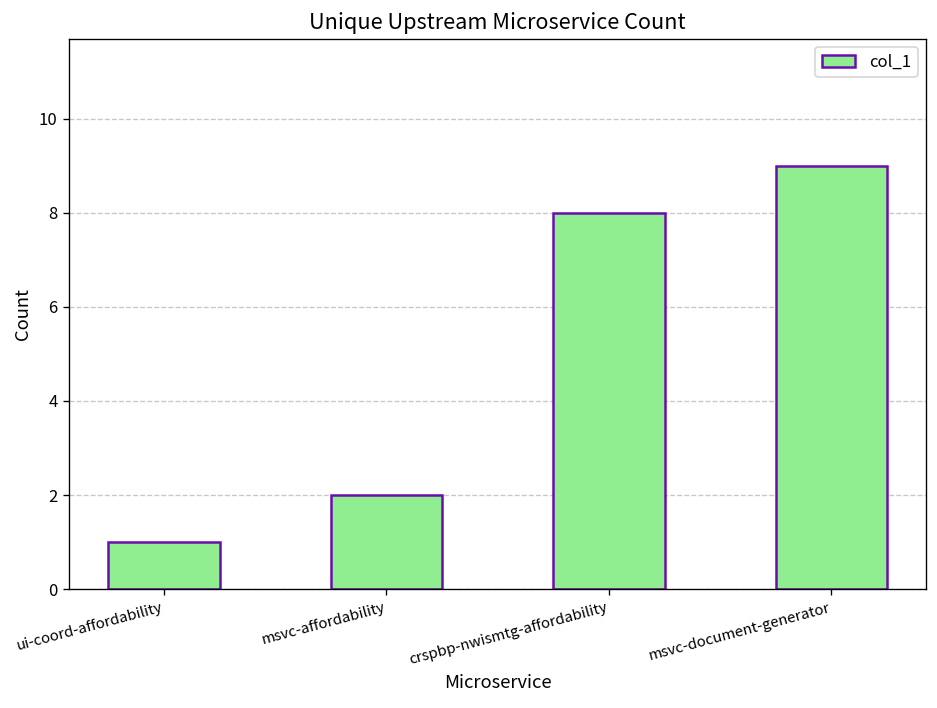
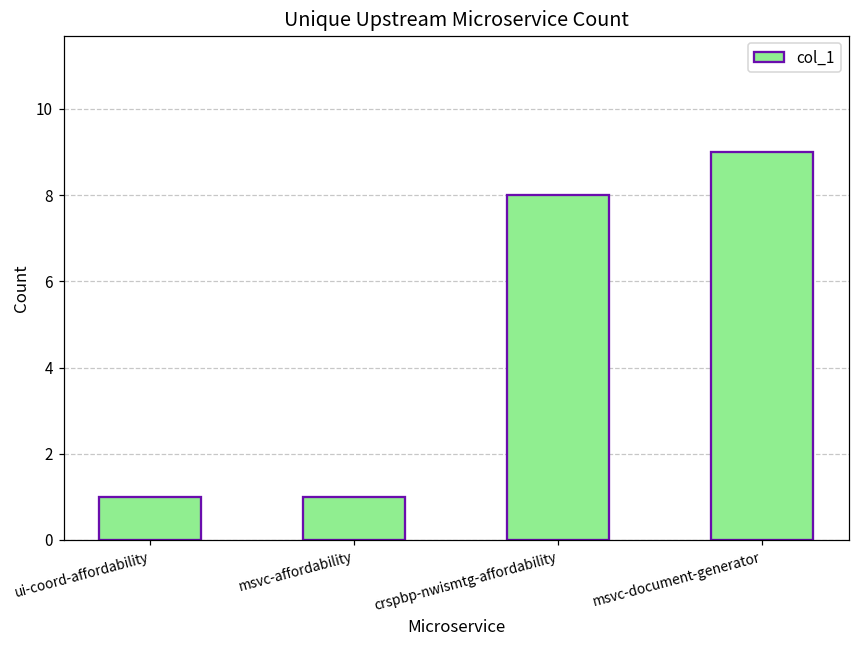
msvc-affordability: 2 -> 1
